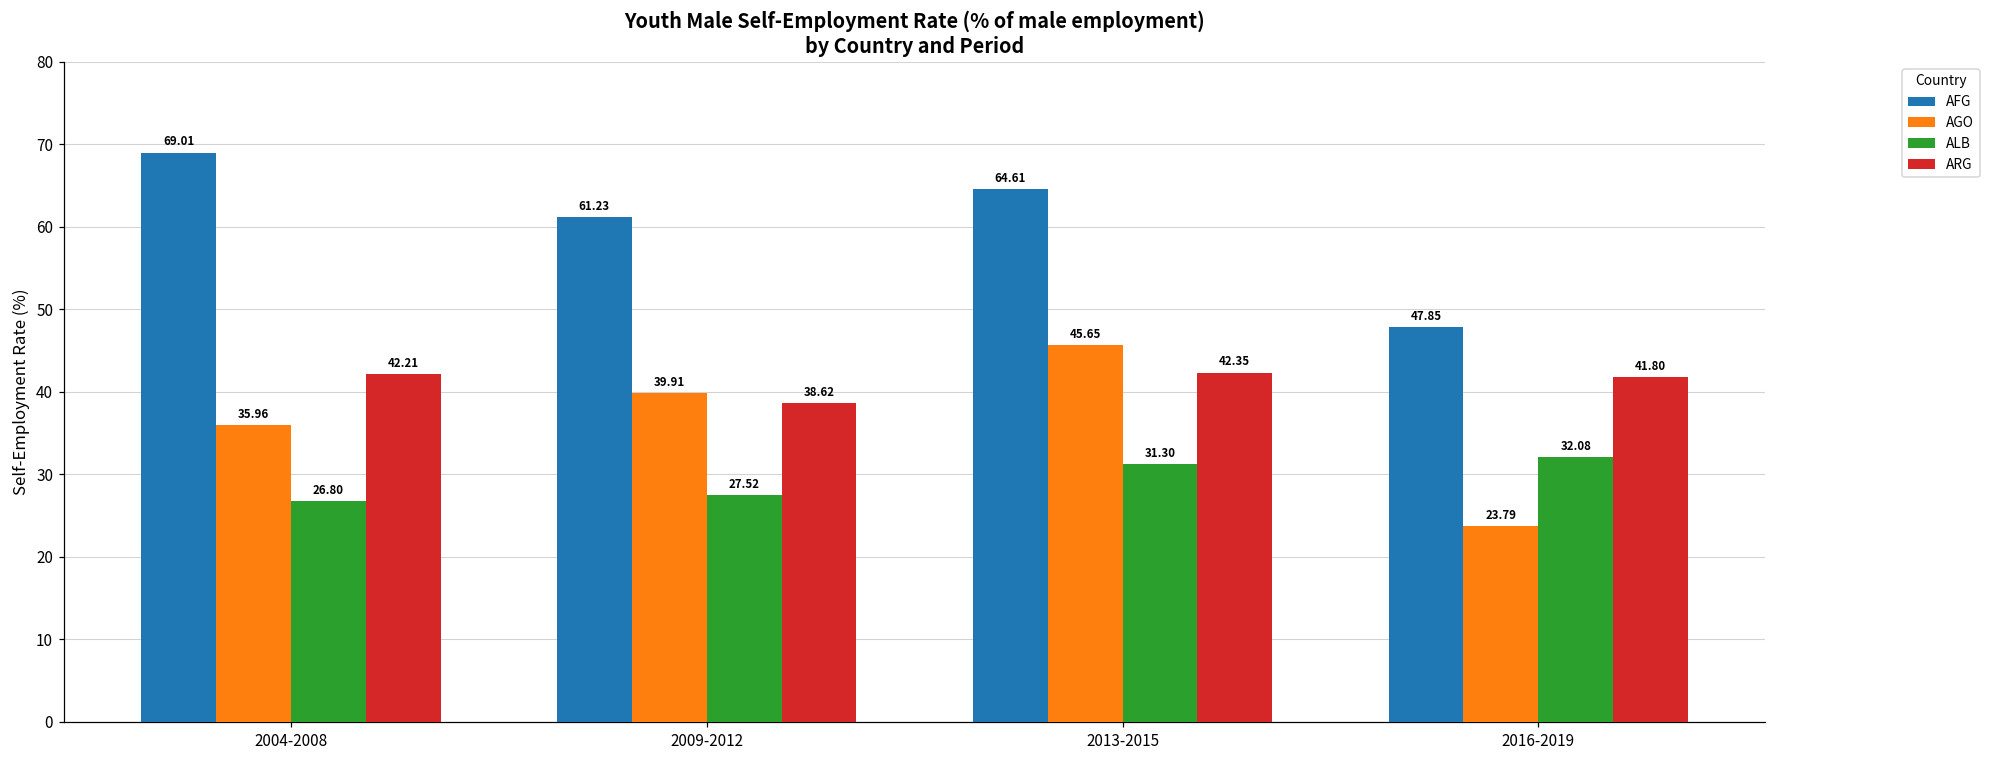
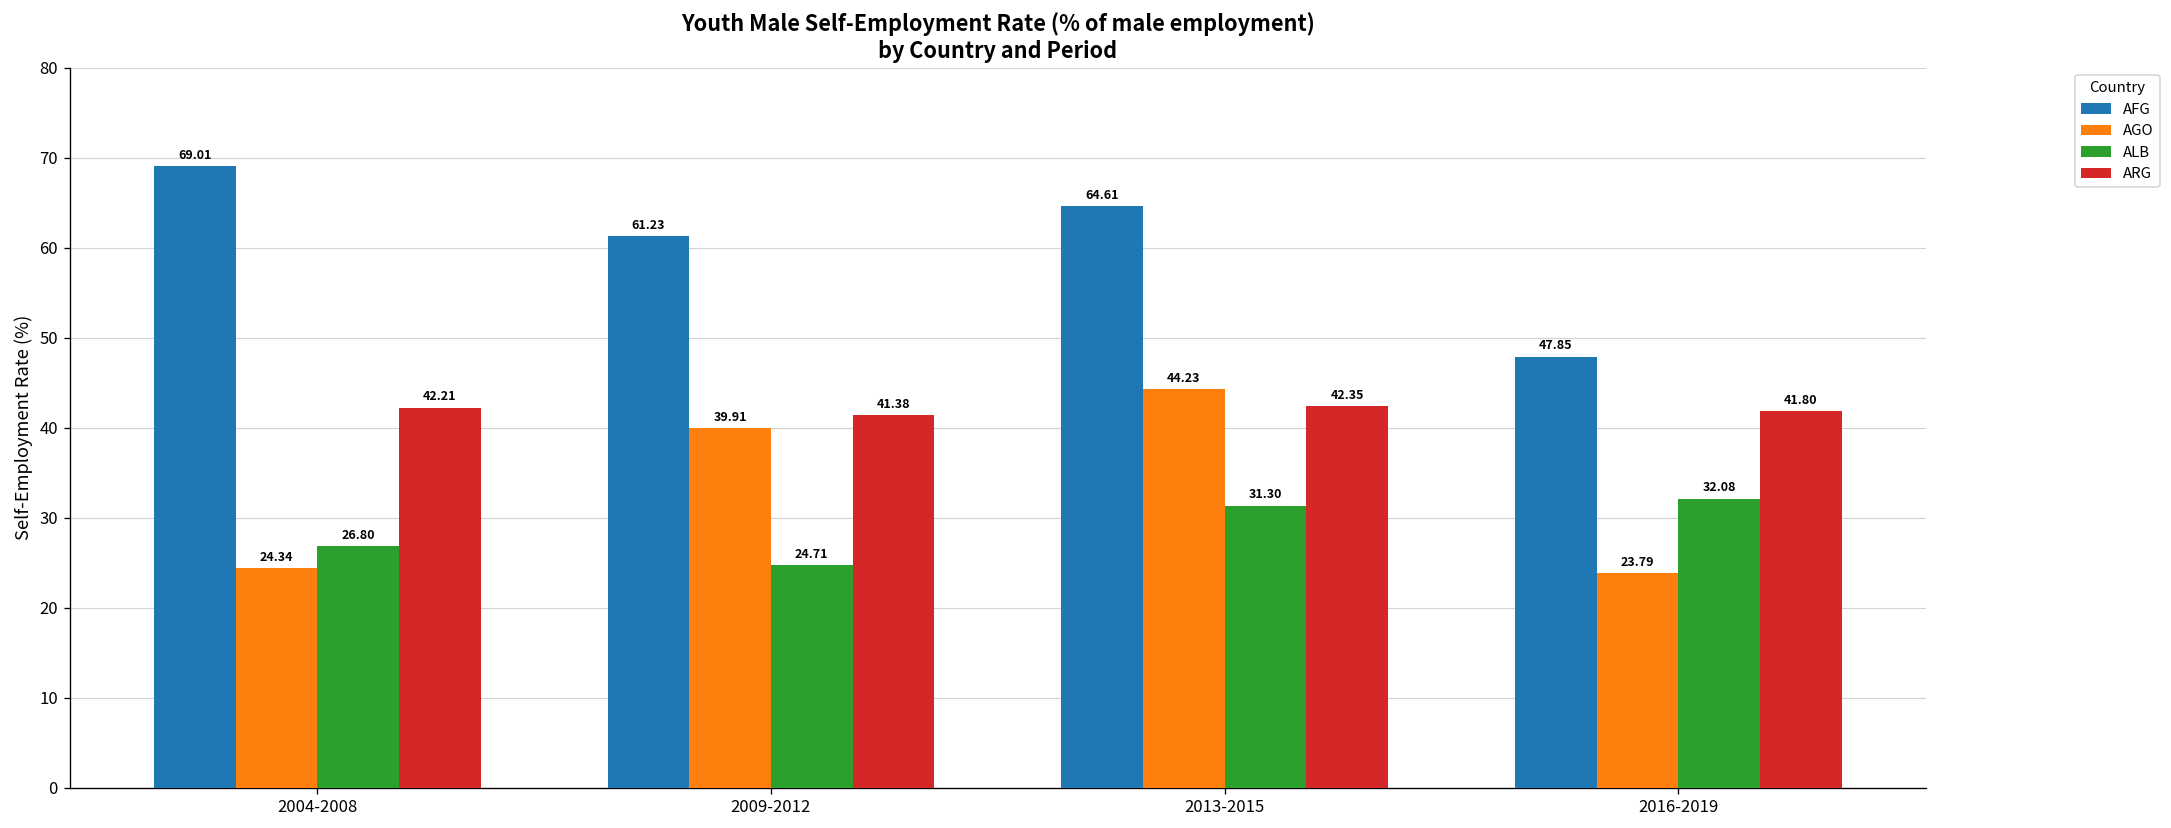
AGO, 2004-2008: 35.96 -> 24.34
ALB, 2009-2012: 27.52 -> 24.71
ARG, 2009-2012: 38.62 -> 41.38
AGO, 2013-2015: 45.65 -> 44.23
